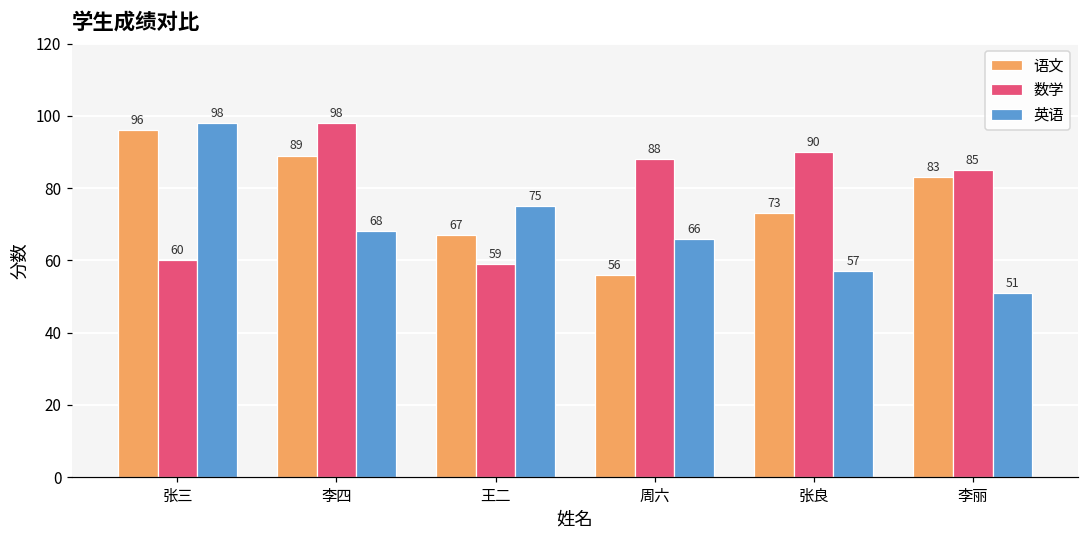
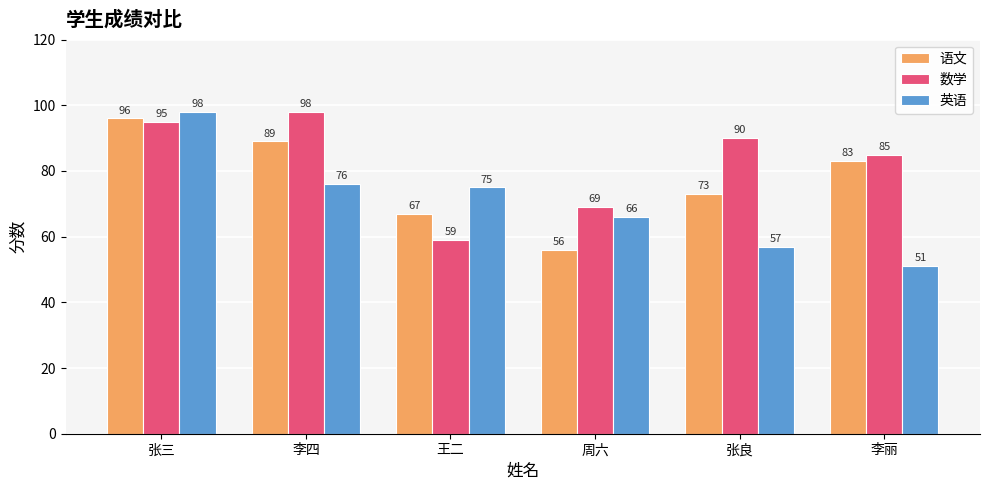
数学, 张三: 60 -> 95
英语, 李四: 68 -> 76
数学, 周六: 88 -> 69
